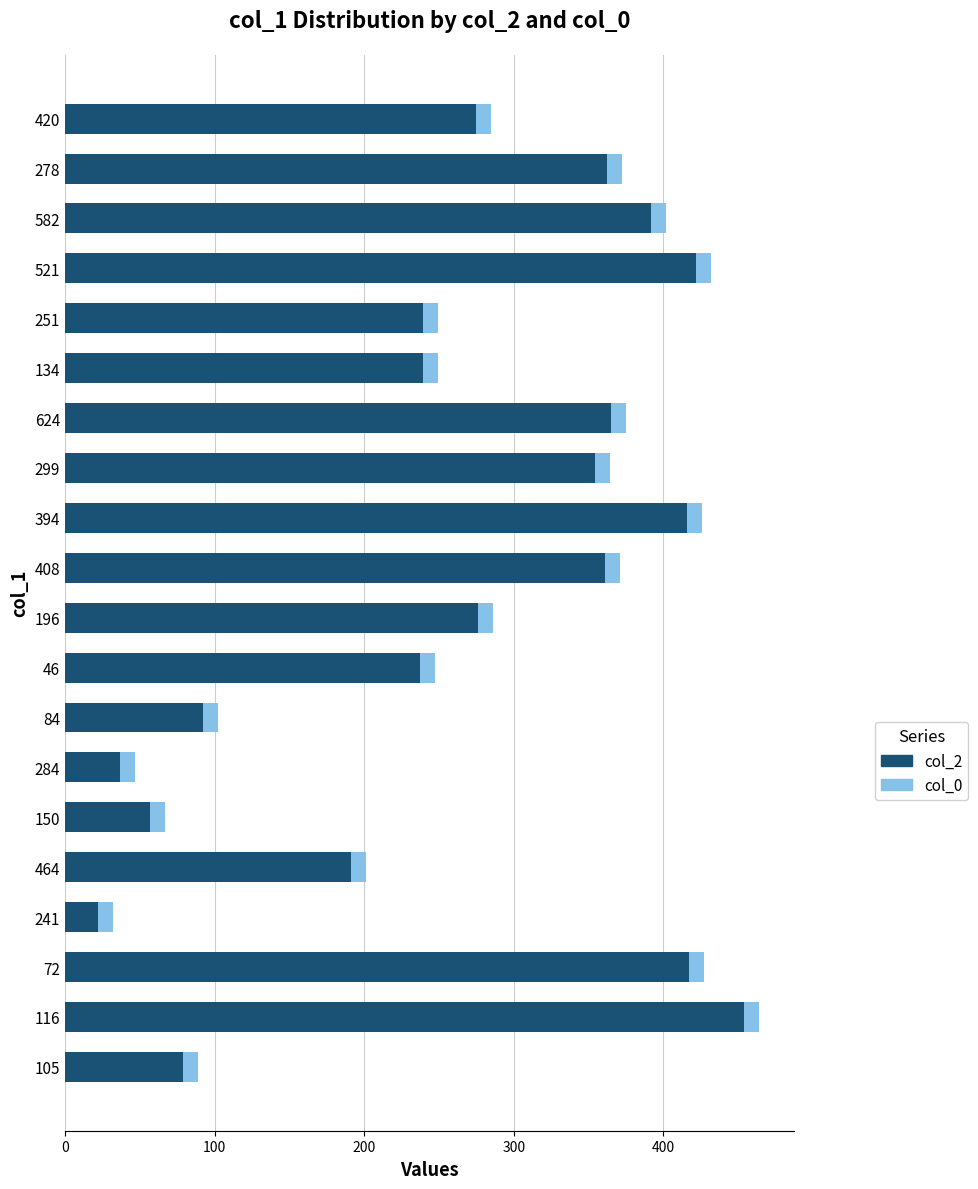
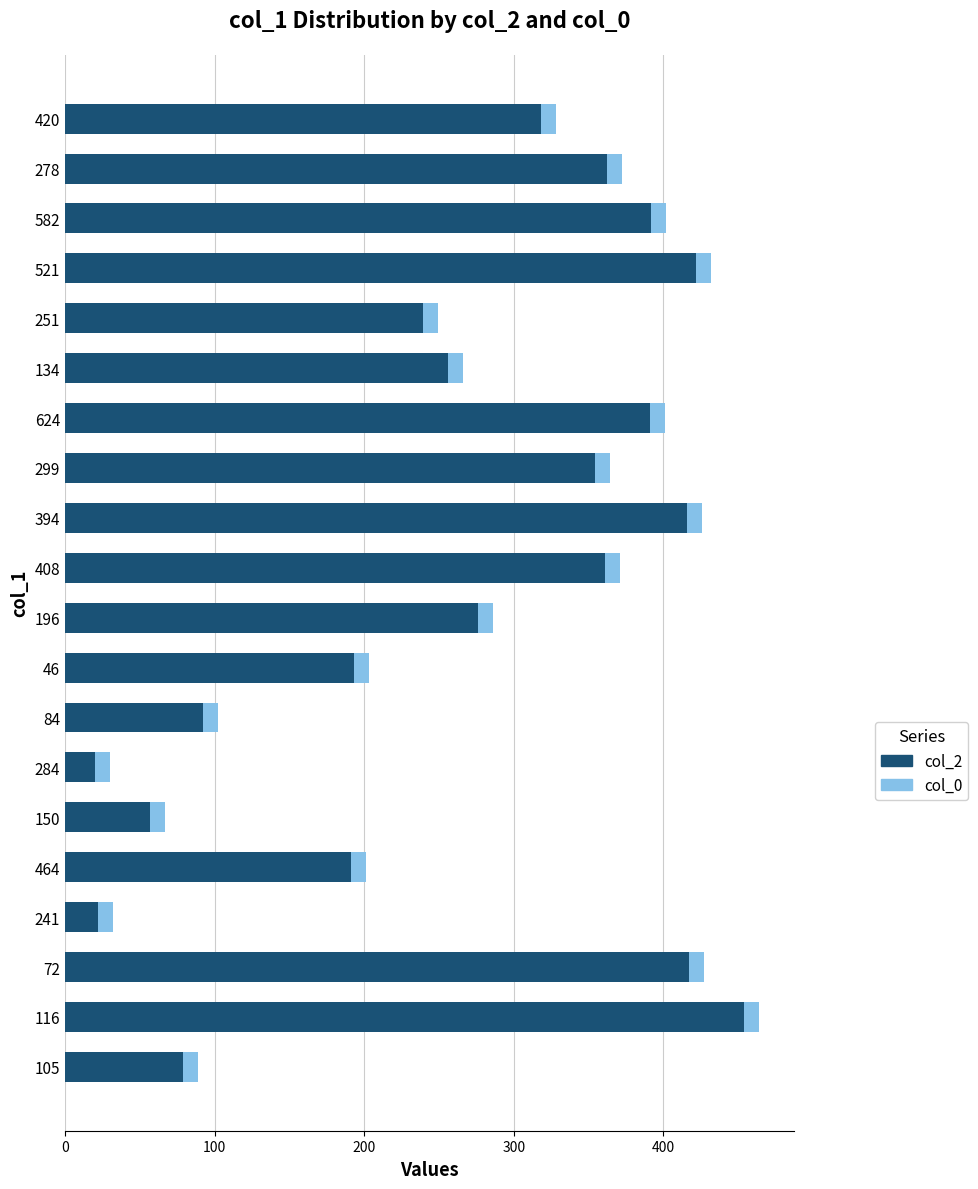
col_2, 420: 275 -> 318
col_2, 134: 239 -> 256
col_2, 624: 365 -> 391
col_2, 46: 237 -> 193
col_2, 284: 37 -> 20
